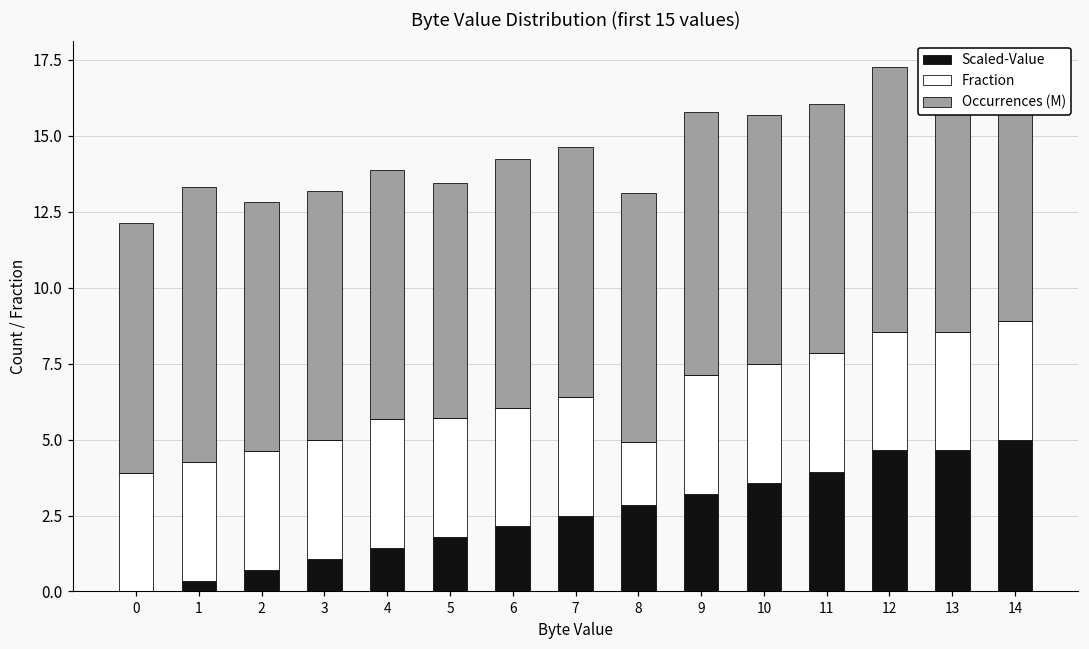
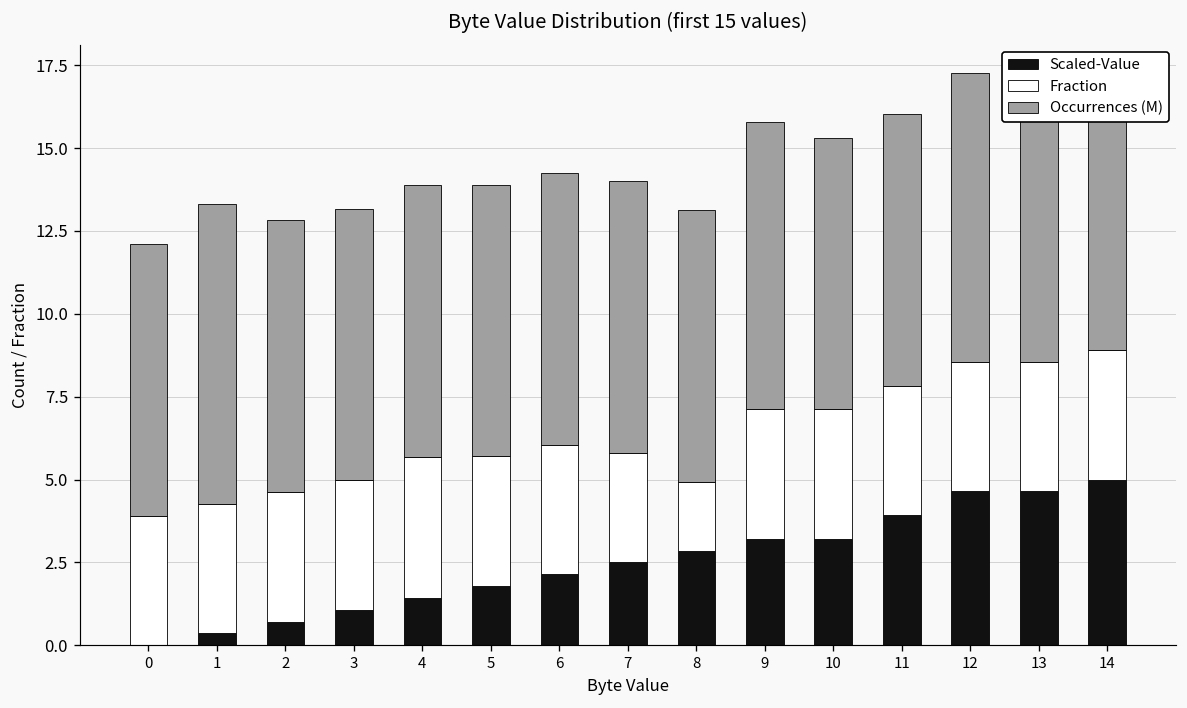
Occurrences (M), 5: 7.8 -> 8.2
Fraction, 7: 3.9 -> 3.3
Scaled-Value, 10: 3.6 -> 3.2
